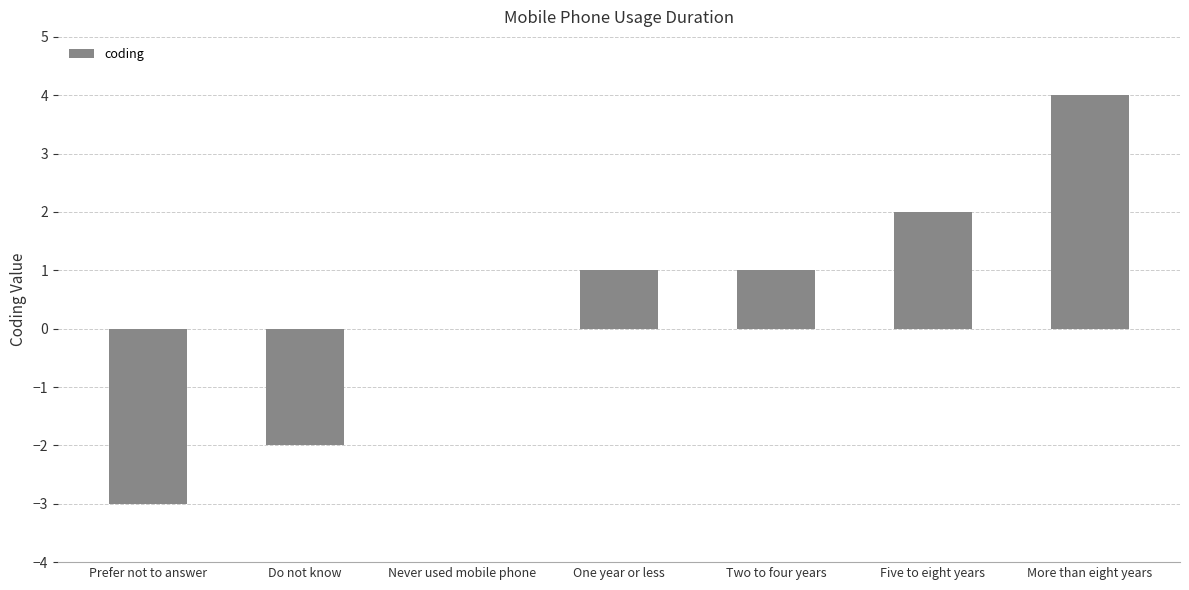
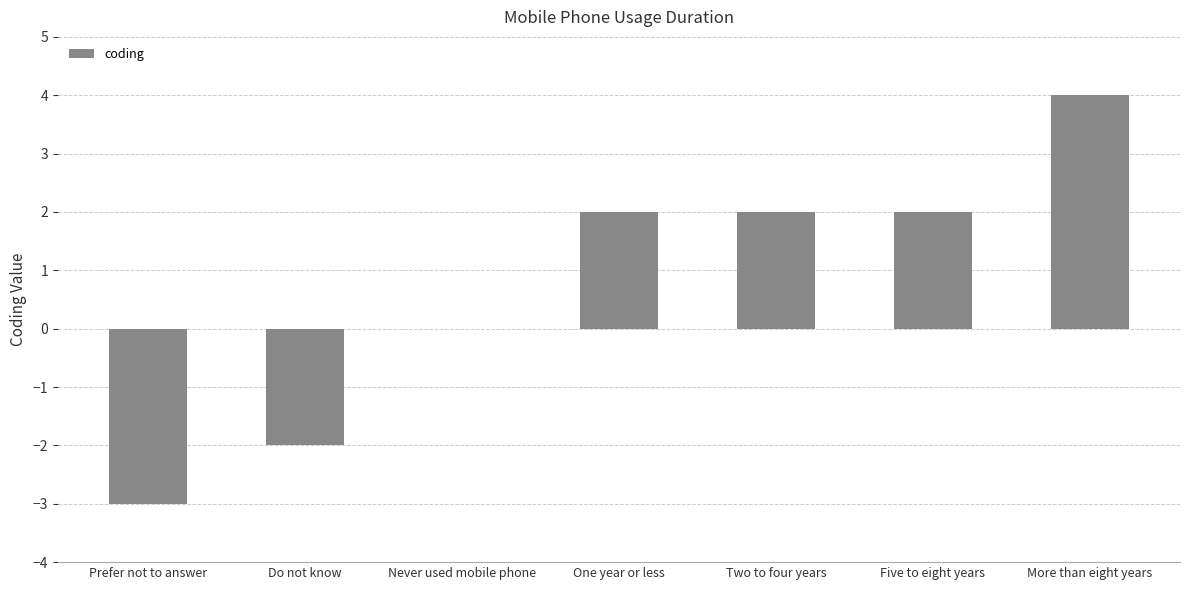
One year or less: 1 -> 2
Two to four years: 1 -> 2
